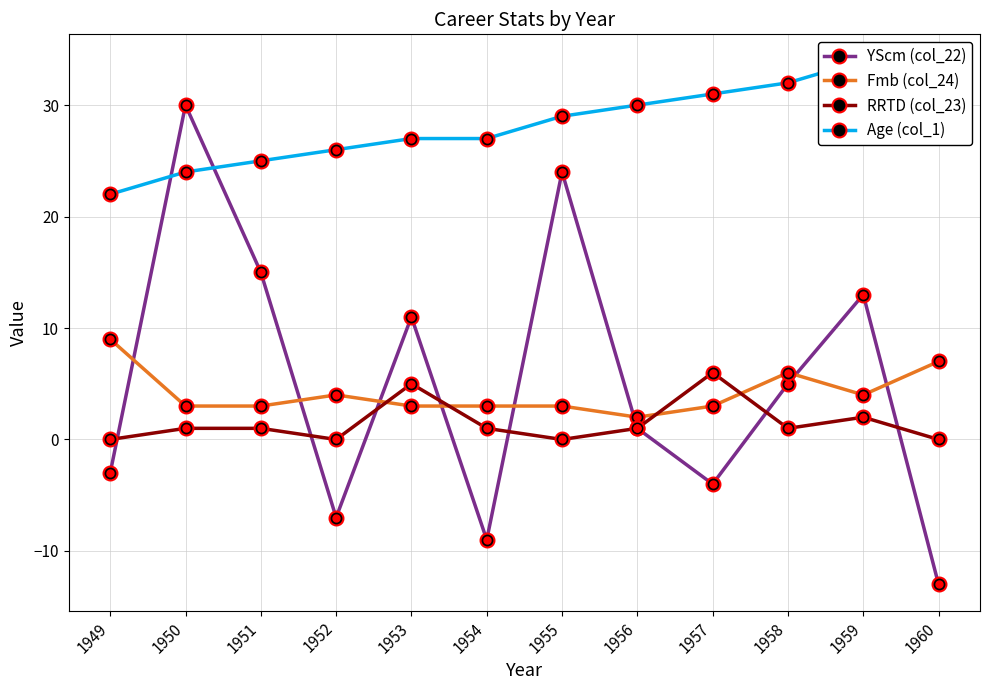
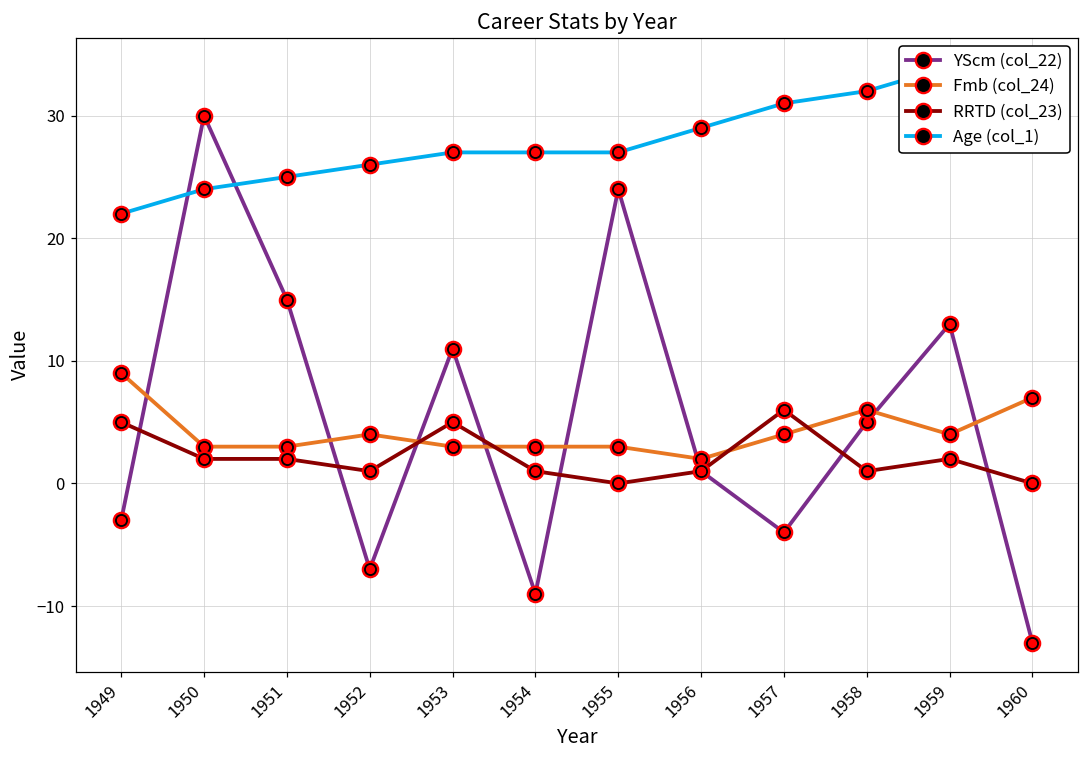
RRTD (col_23), 1949: 0 -> 5
RRTD (col_23), 1950: 1 -> 2
RRTD (col_23), 1951: 1 -> 2
RRTD (col_23), 1952: 0 -> 1
Age (col_1), 1955: 29 -> 27
Age (col_1), 1956: 30 -> 29
Fmb (col_24), 1957: 3 -> 4
